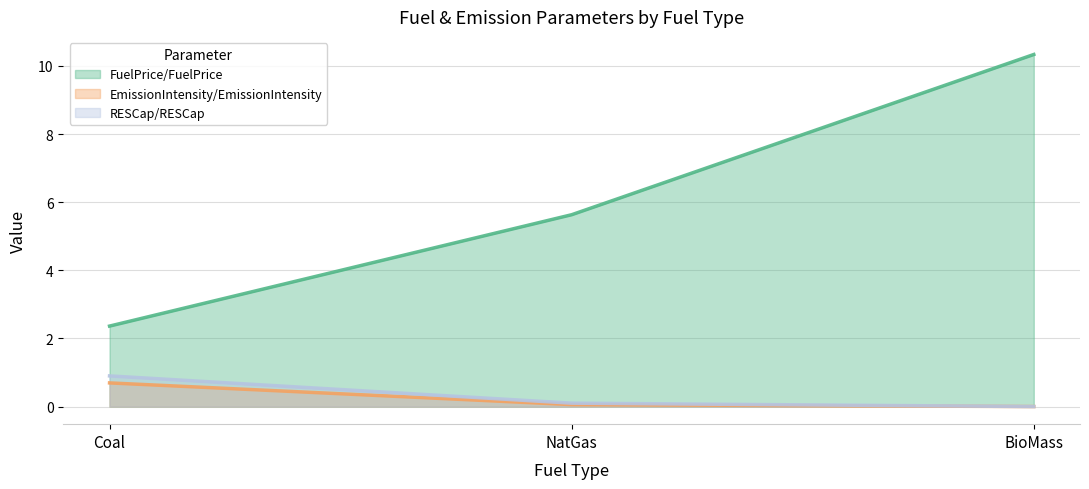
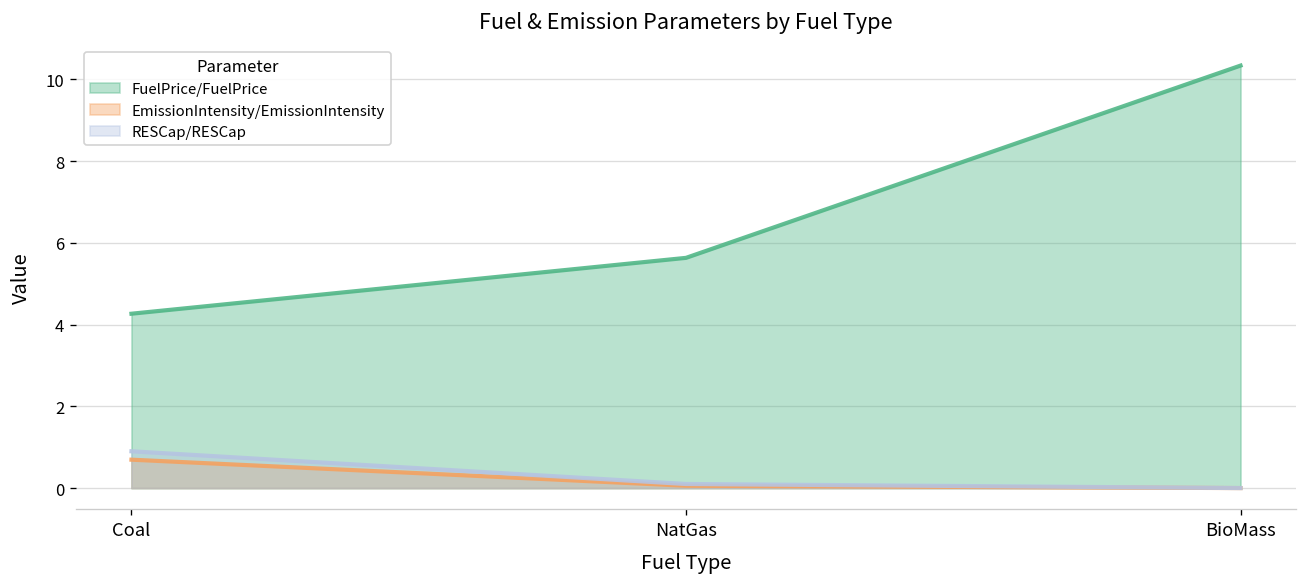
FuelPrice/FuelPrice, Coal: 2.4 -> 4.3
